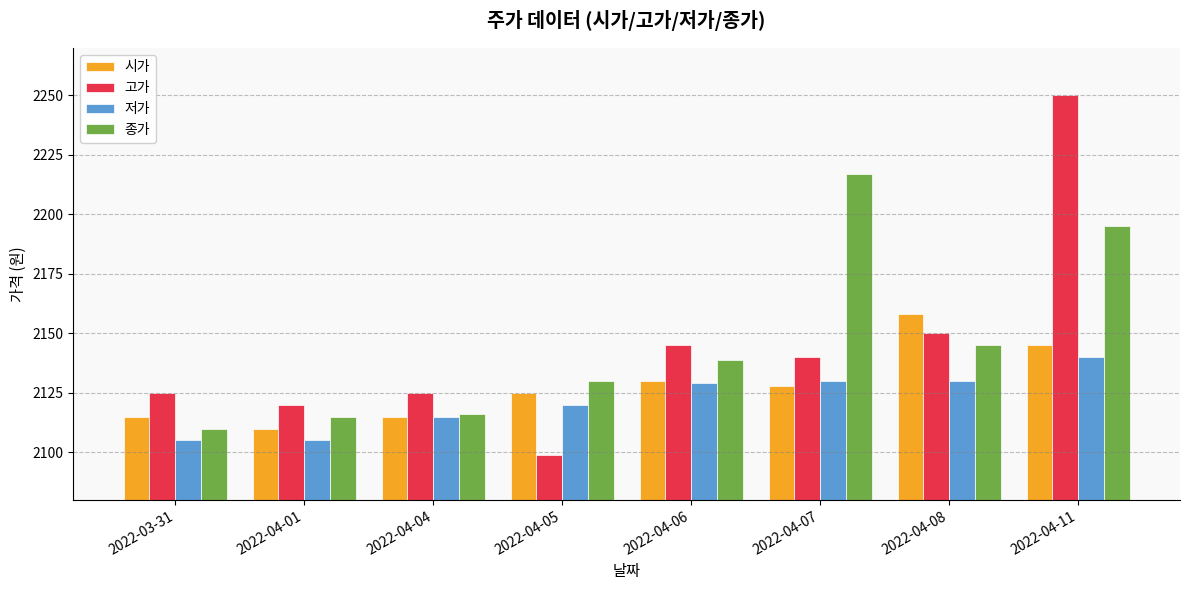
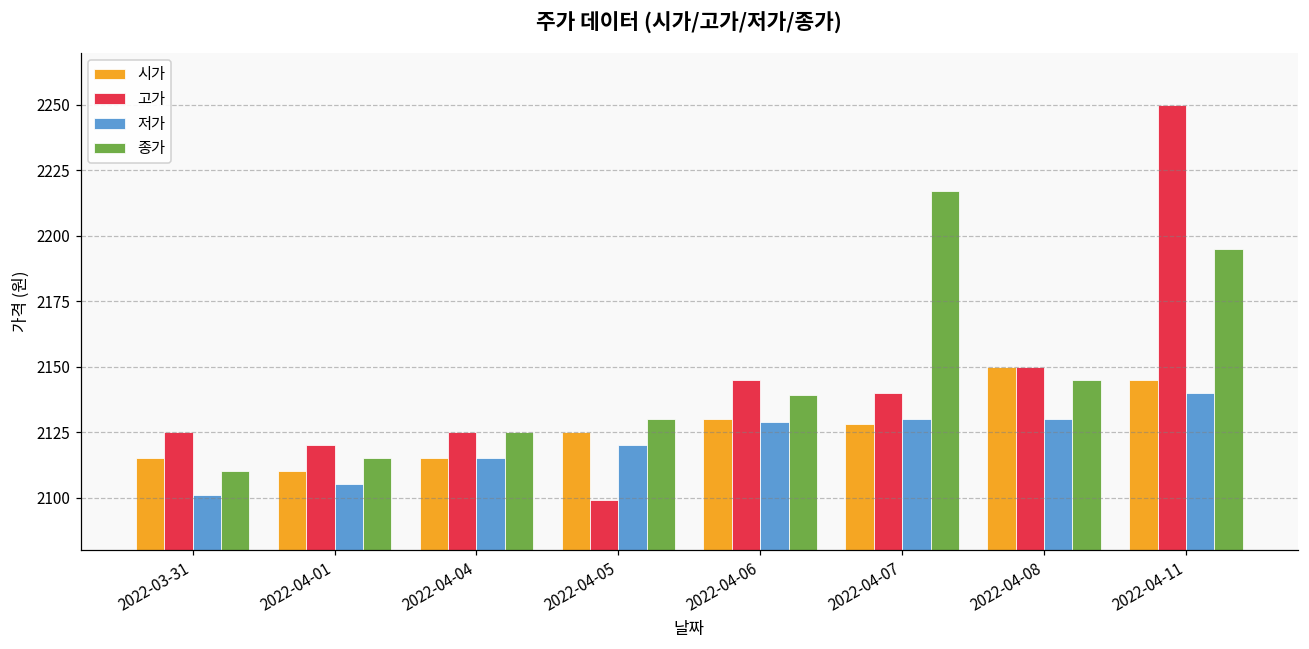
저가, 2022-03-31: 2105 -> 2101
종가, 2022-04-04: 2116 -> 2125
시가, 2022-04-08: 2158 -> 2150
